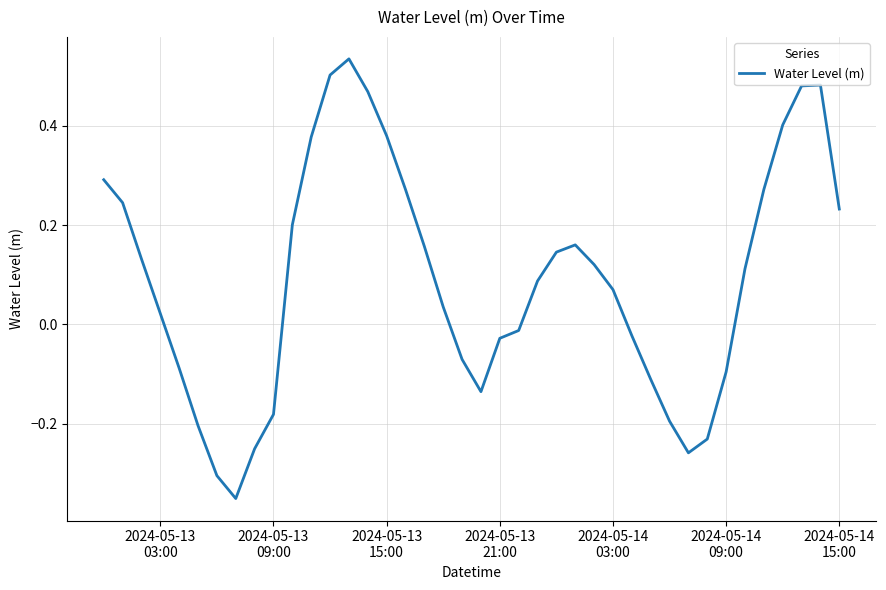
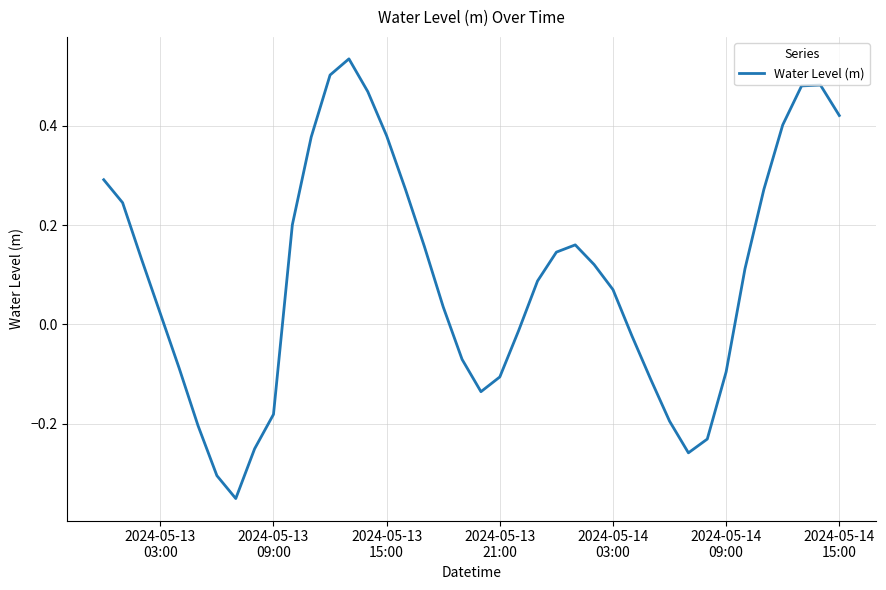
2024-05-13 21:00: -0.03 -> -0.11
2024-05-14 15:00: 0.23 -> 0.42
